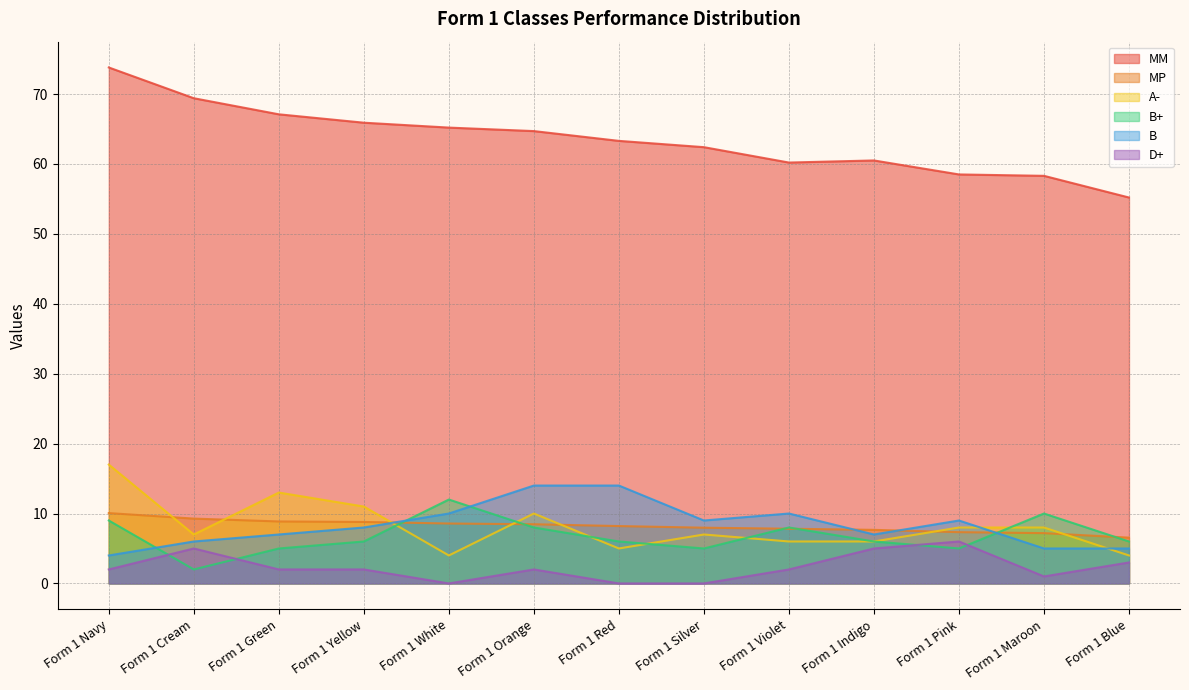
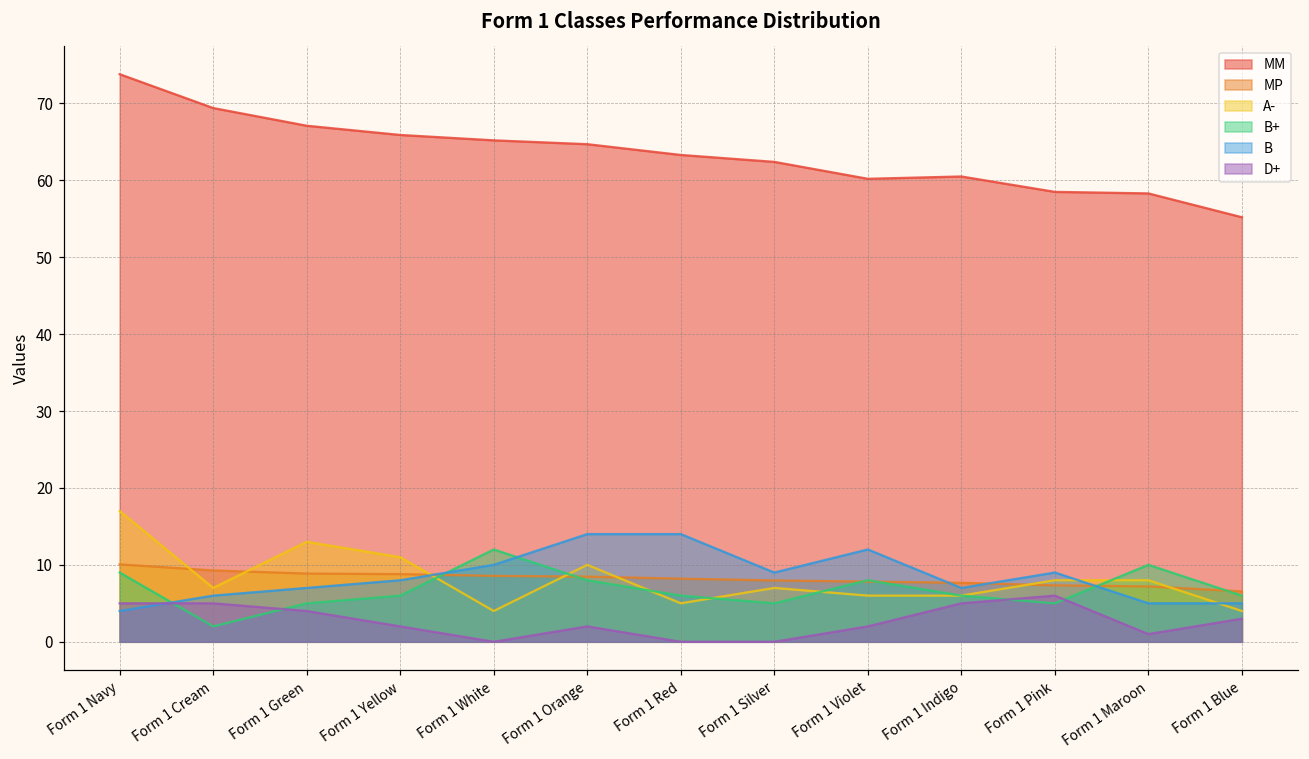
D+, Form 1 Navy: 2 -> 5
D+, Form 1 Green: 2 -> 4
B, Form 1 Violet: 10 -> 12
